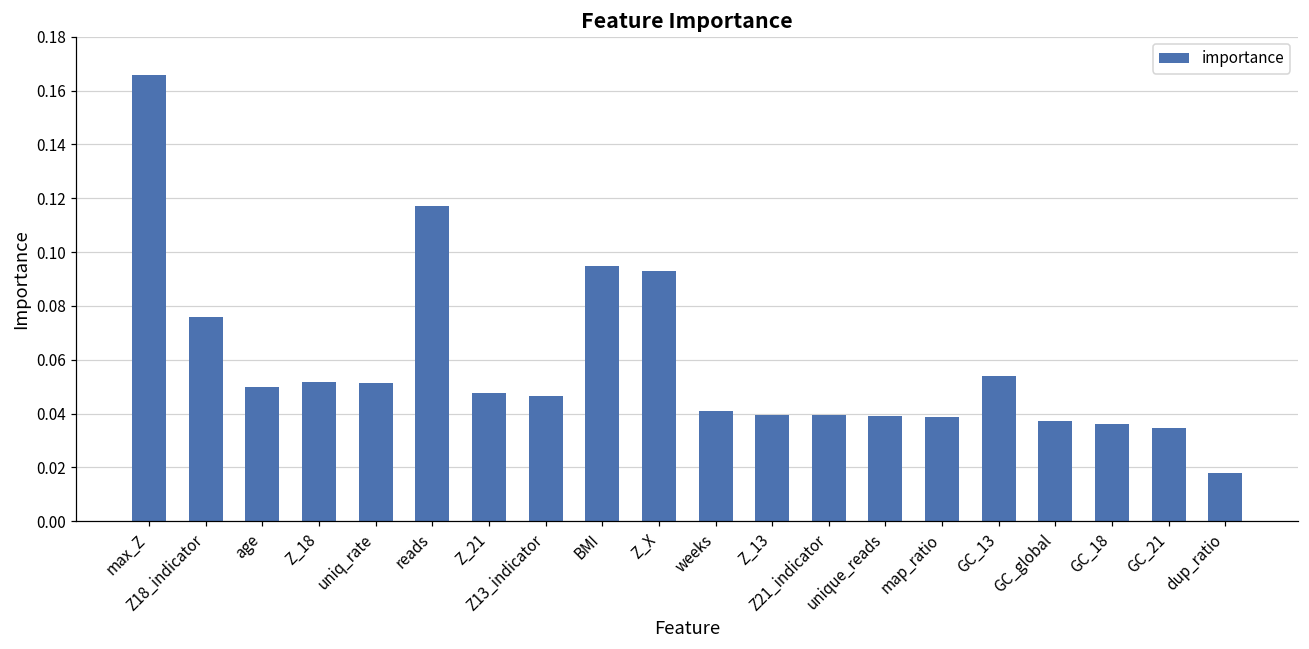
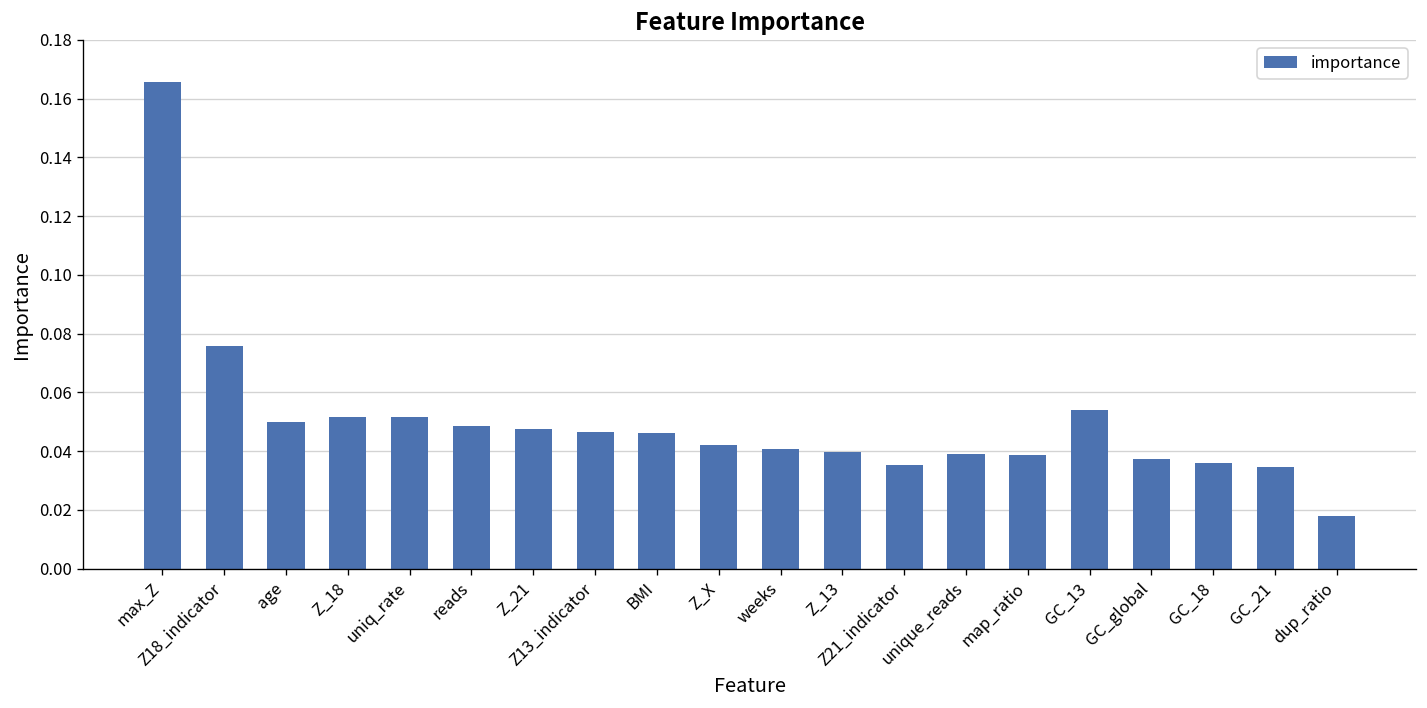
reads: 0.117 -> 0.049
BMI: 0.095 -> 0.046
Z_X: 0.093 -> 0.042
Z21_indicator: 0.040 -> 0.035
